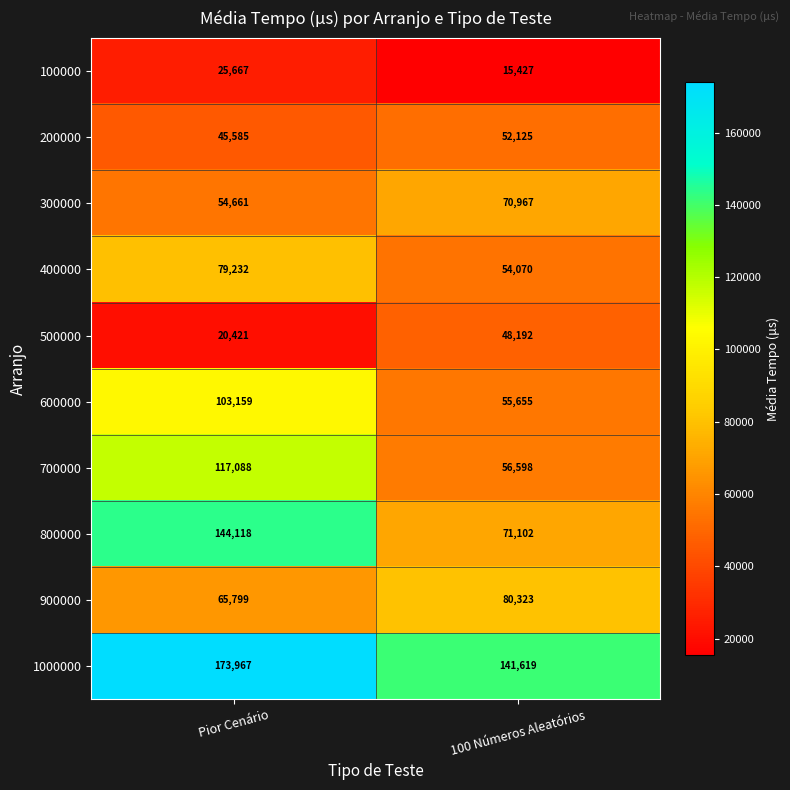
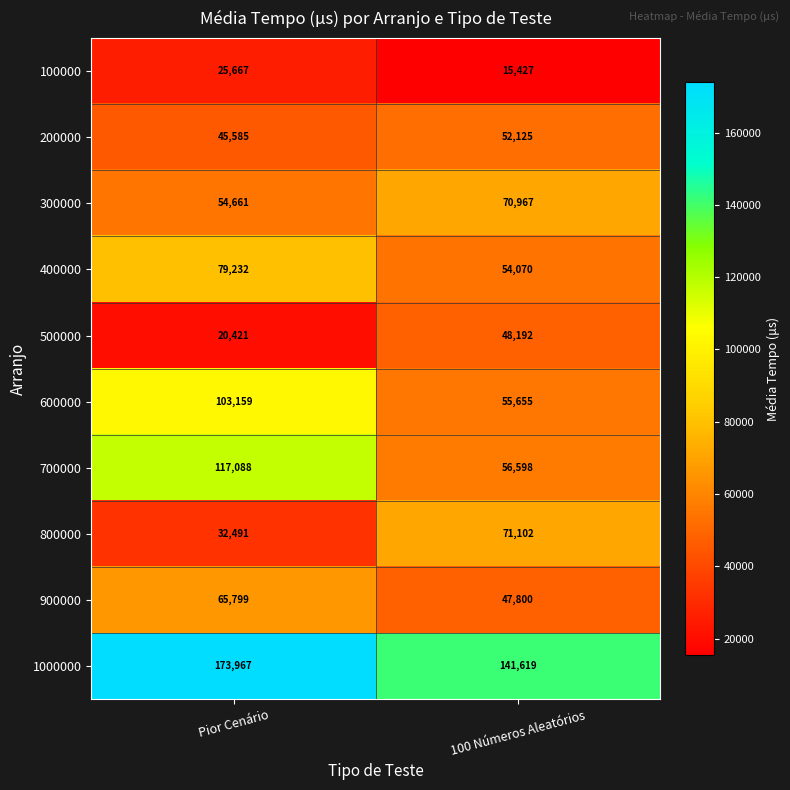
800000, Pior Cenário: 144,118 -> 32,491
900000, 100 Números Aleatórios: 80,323 -> 47,800
